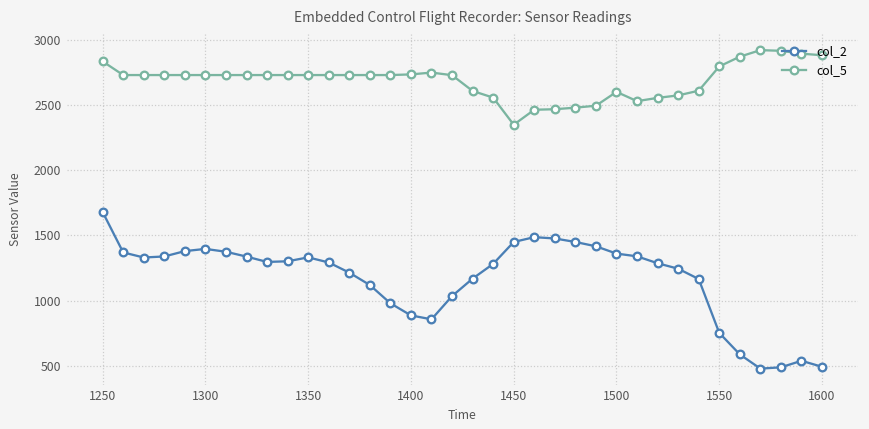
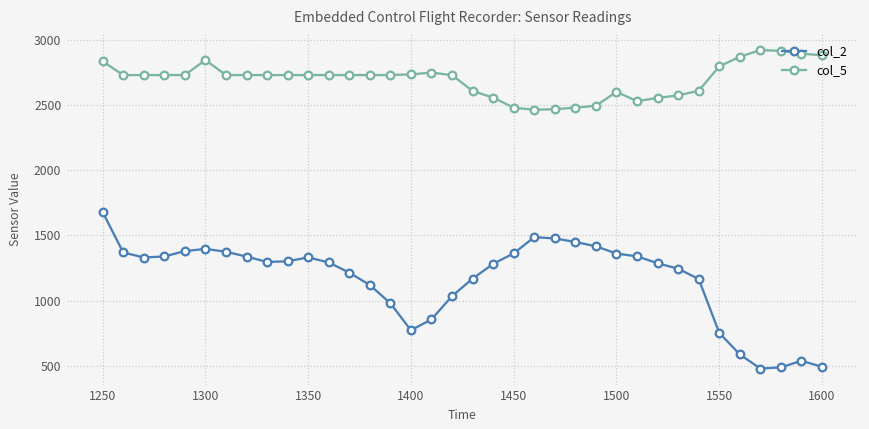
col_5, 1300: 2730 -> 2850
col_2, 1400: 890 -> 770
col_2, 1450: 1450 -> 1360
col_5, 1450: 2350 -> 2480
